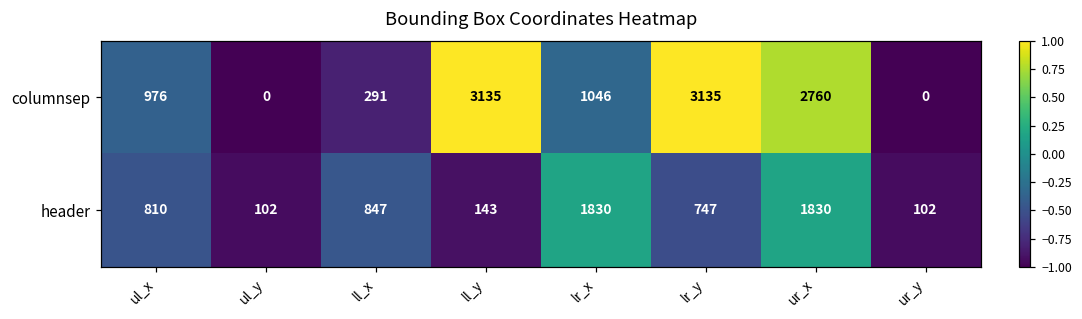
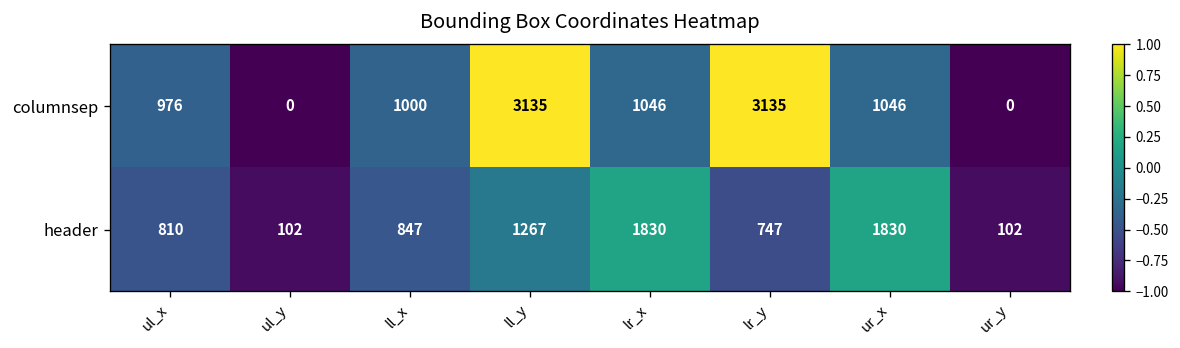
columnsep, ll_x: 291 -> 1000
columnsep, ur_x: 2760 -> 1046
header, ll_y: 143 -> 1267
